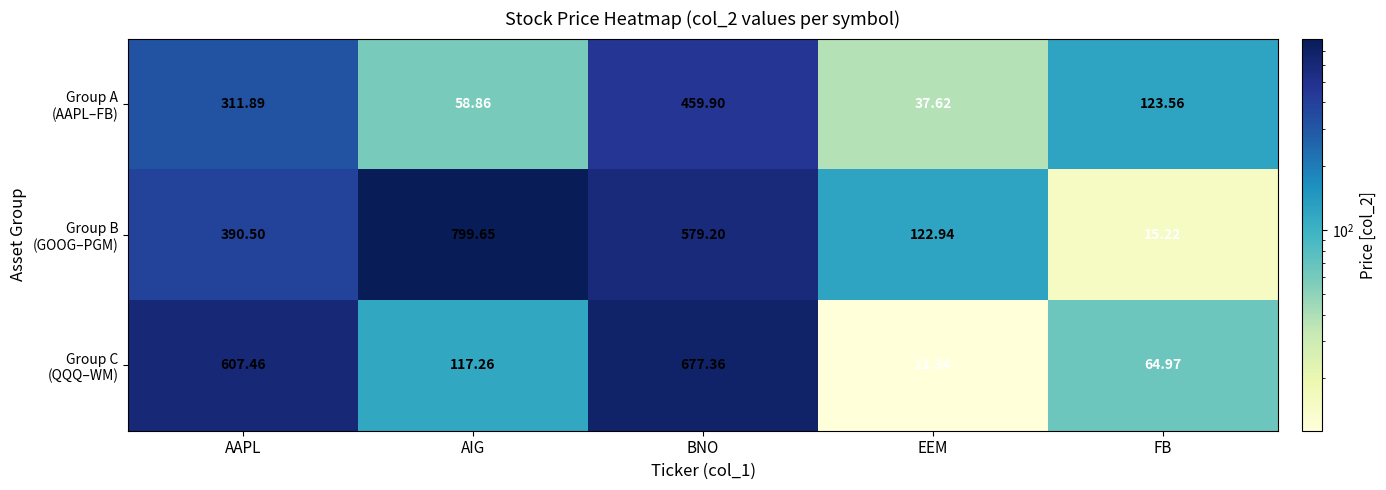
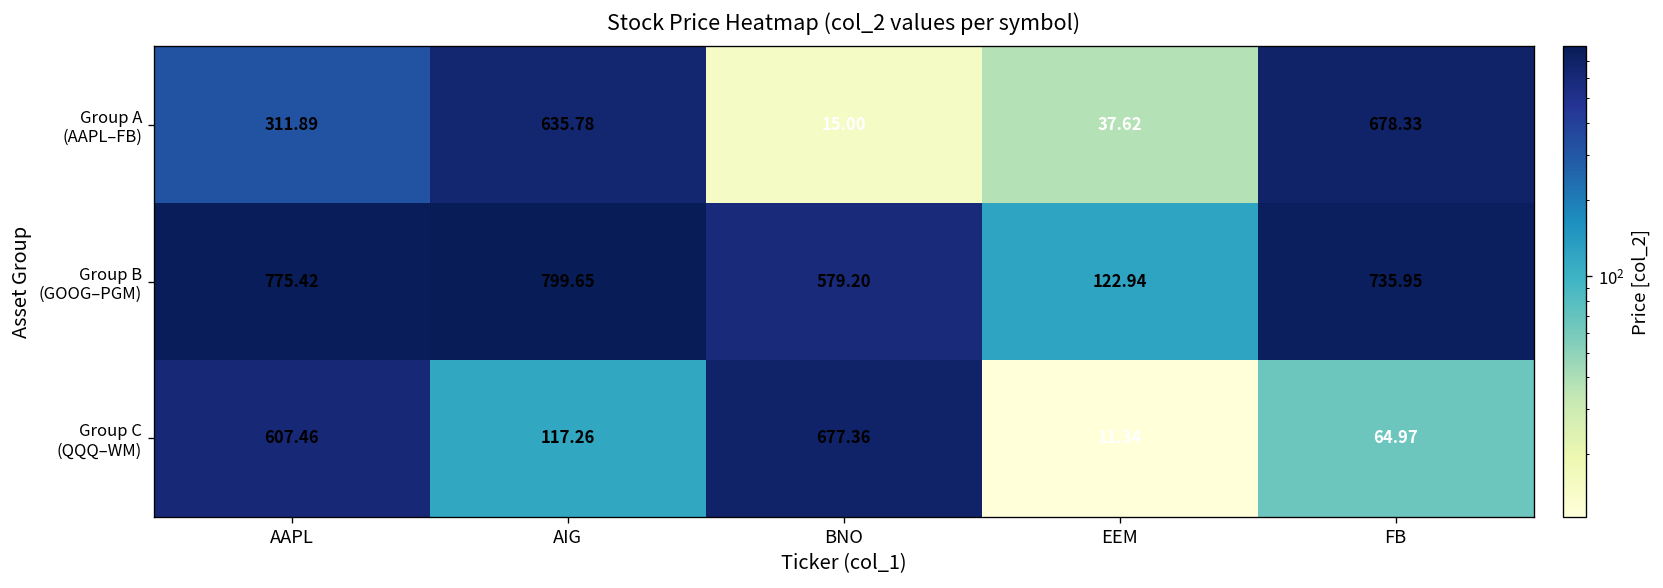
Group A (AAPL–FB), AIG: 58.86 -> 635.78
Group A (AAPL–FB), BNO: 459.90 -> 15.00
Group A (AAPL–FB), FB: 123.56 -> 678.33
Group B (GOOG–PGM), AAPL: 390.50 -> 775.42
Group B (GOOG–PGM), FB: 15.22 -> 735.95
